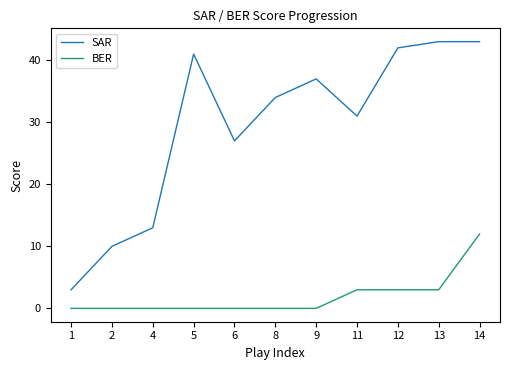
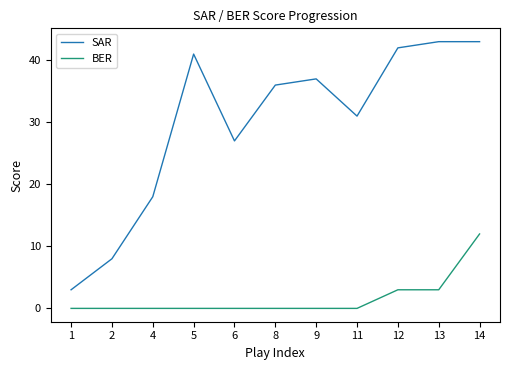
SAR, 2: 10 -> 8
SAR, 4: 13 -> 18
SAR, 8: 34 -> 36
BER, 11: 3 -> 0
